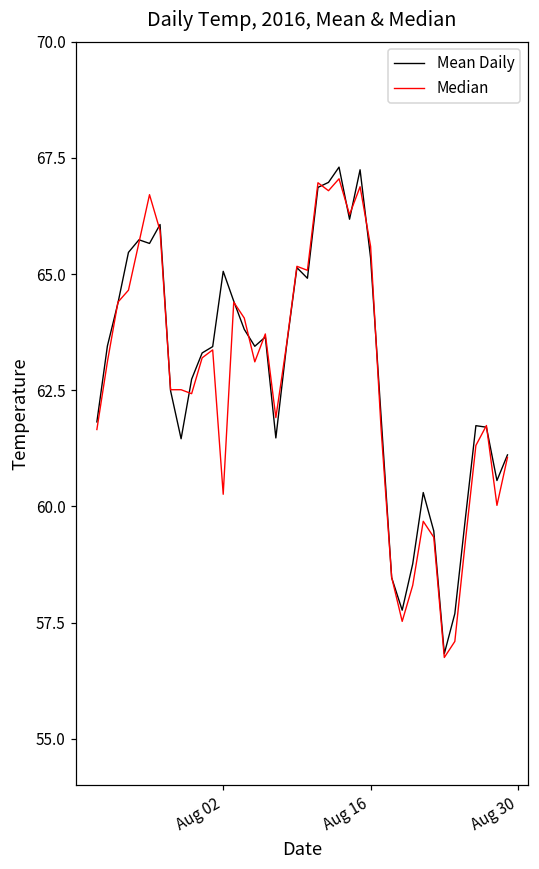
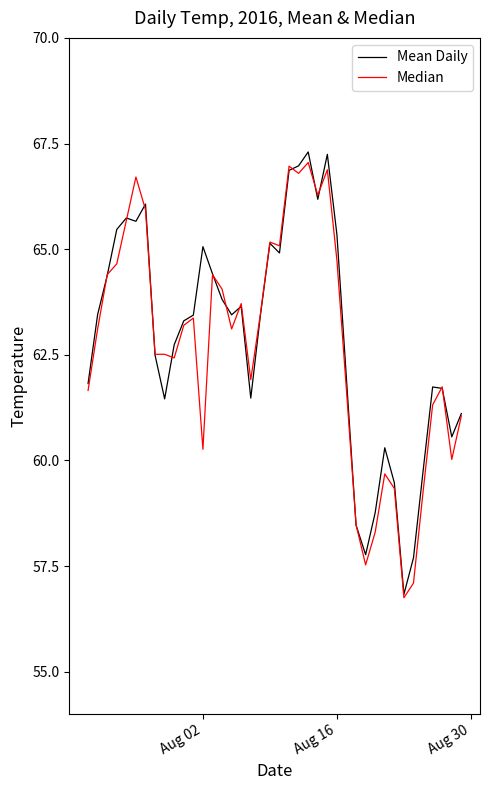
Median, Aug 16: 65.6 -> 64.7
